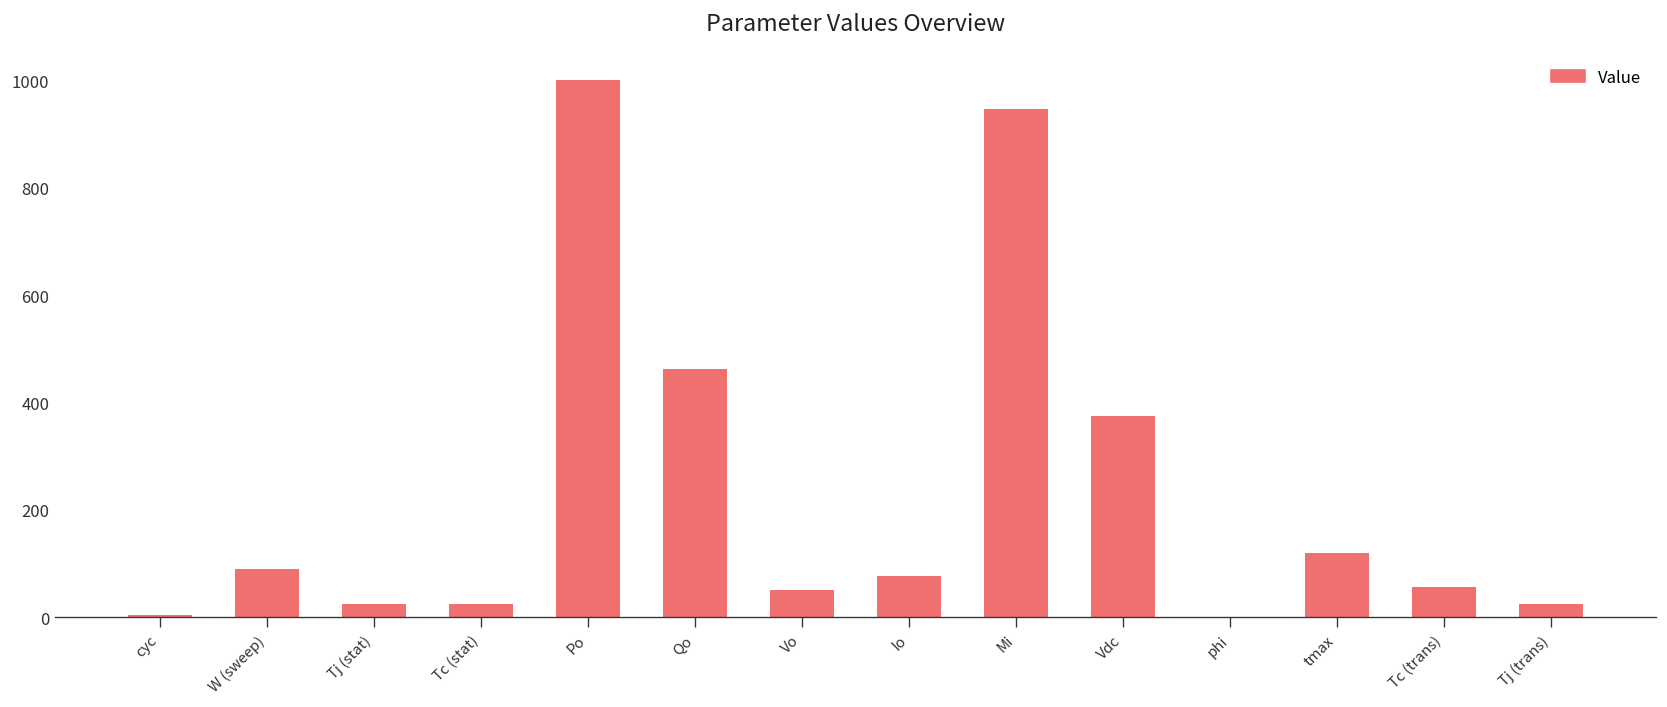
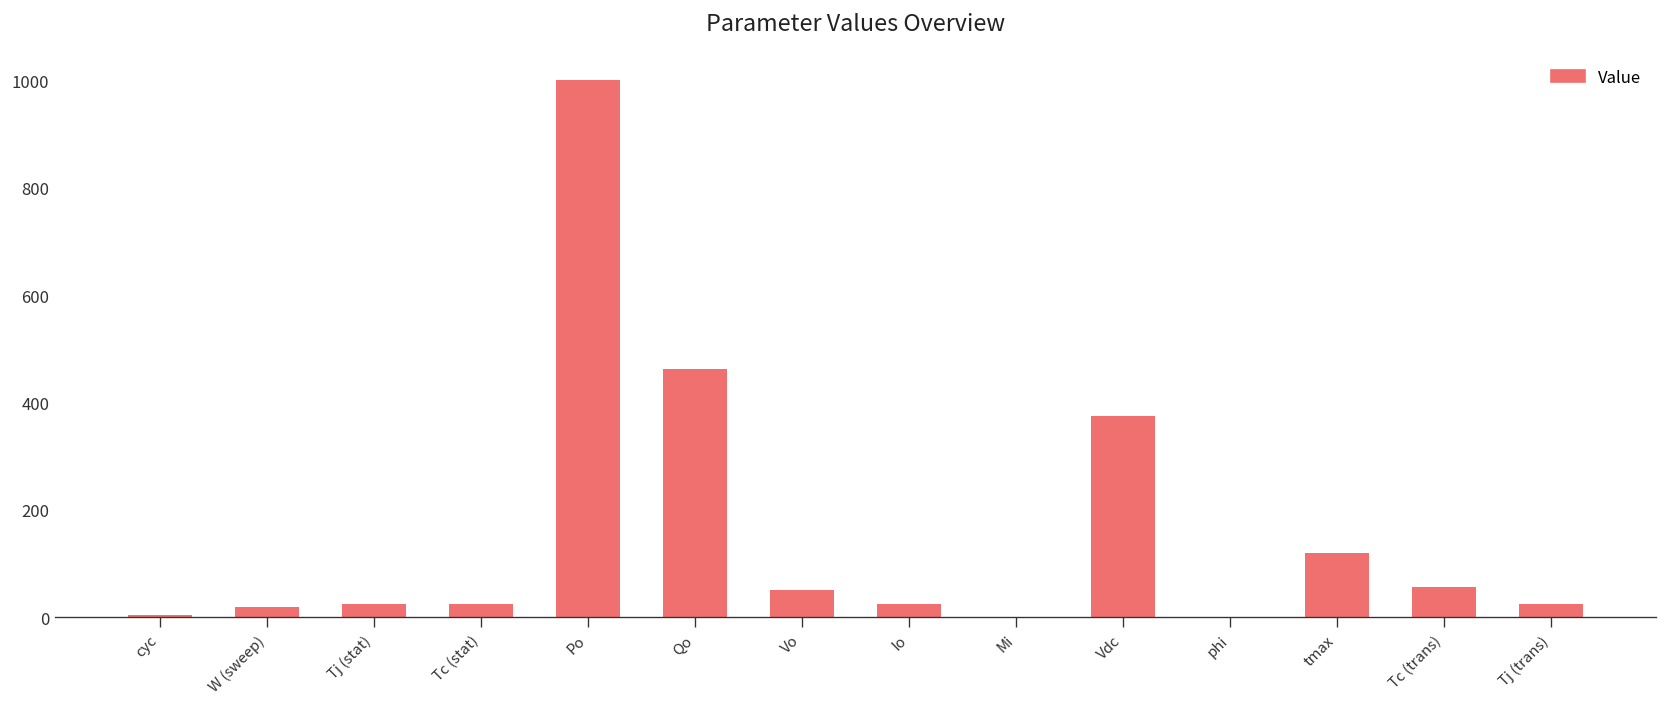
W (sweep): 90 -> 20
Io: 80 -> 30
Mi: 950 -> 0
